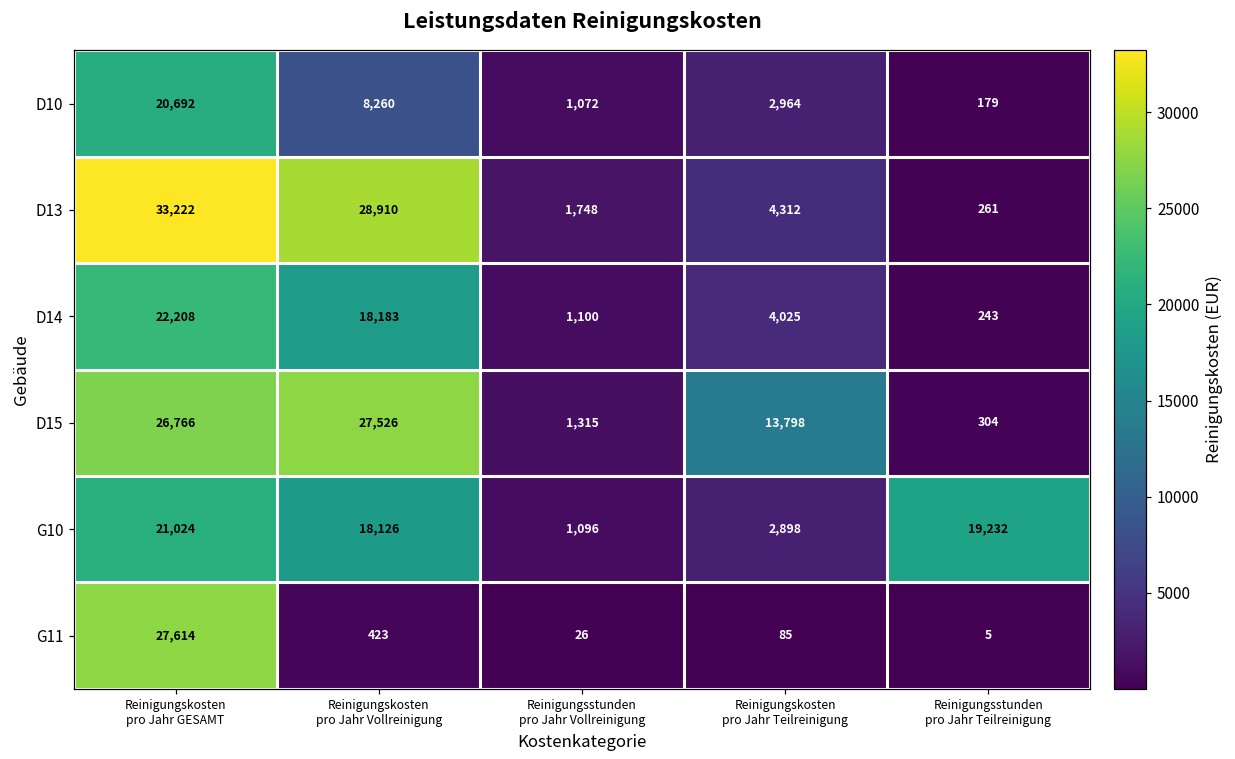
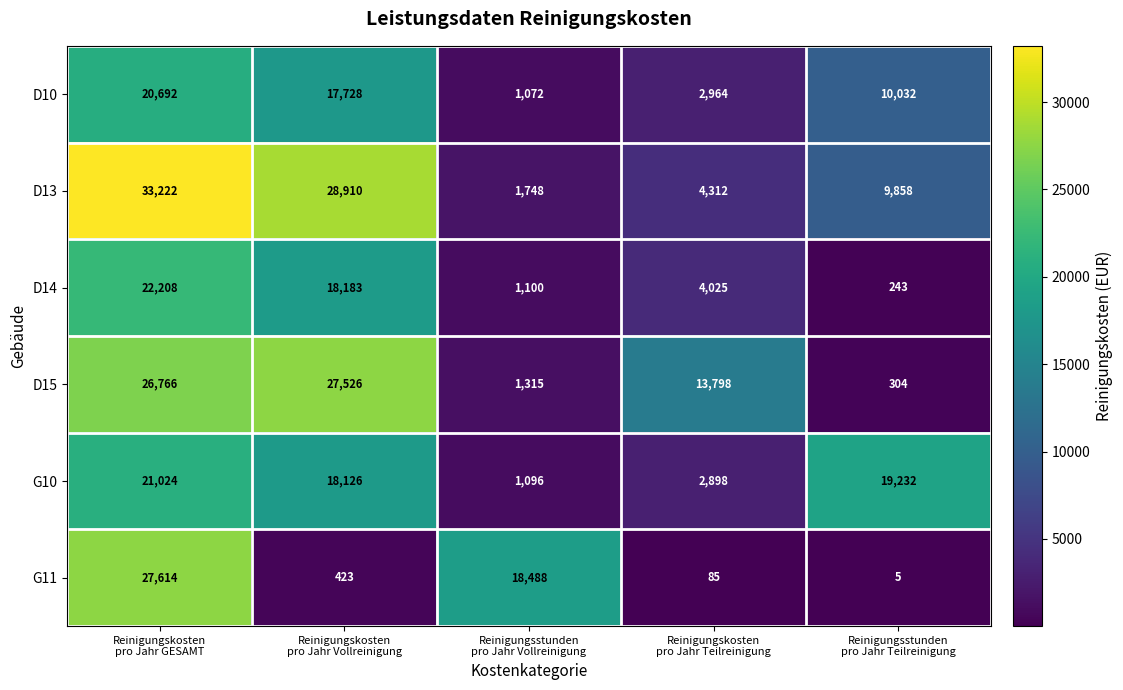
D10, Reinigungskosten pro Jahr Vollreinigung: 8,260 -> 17,728
D10, Reinigungsstunden pro Jahr Teilreinigung: 179 -> 10,032
D13, Reinigungsstunden pro Jahr Teilreinigung: 261 -> 9,858
G11, Reinigungsstunden pro Jahr Vollreinigung: 26 -> 18,488
